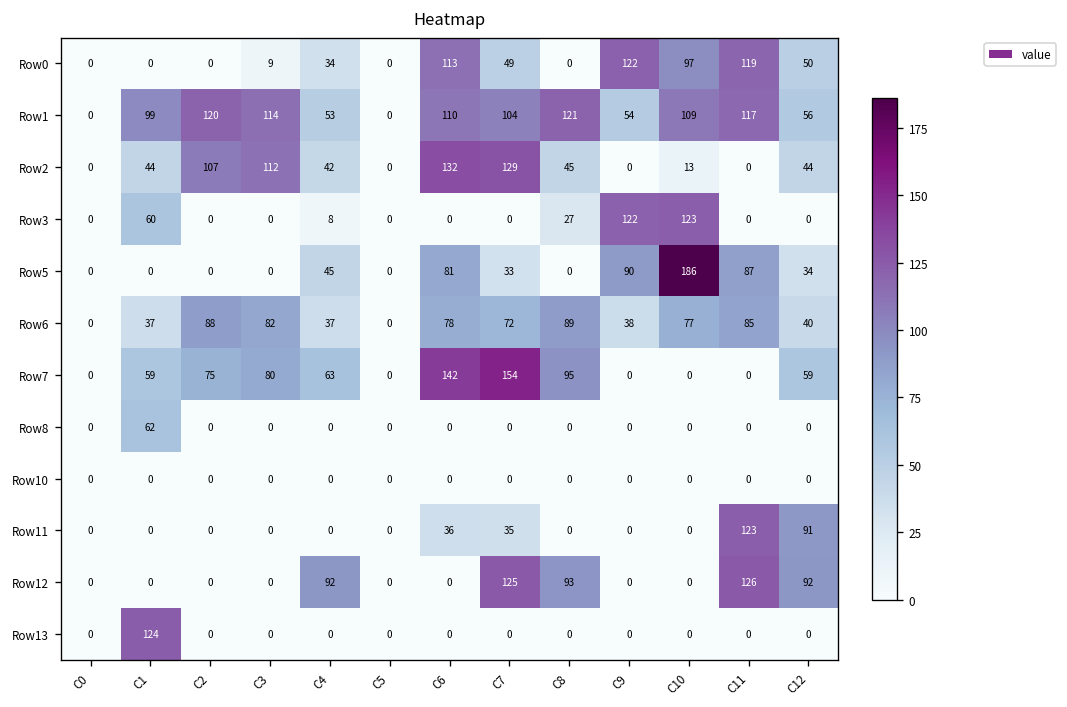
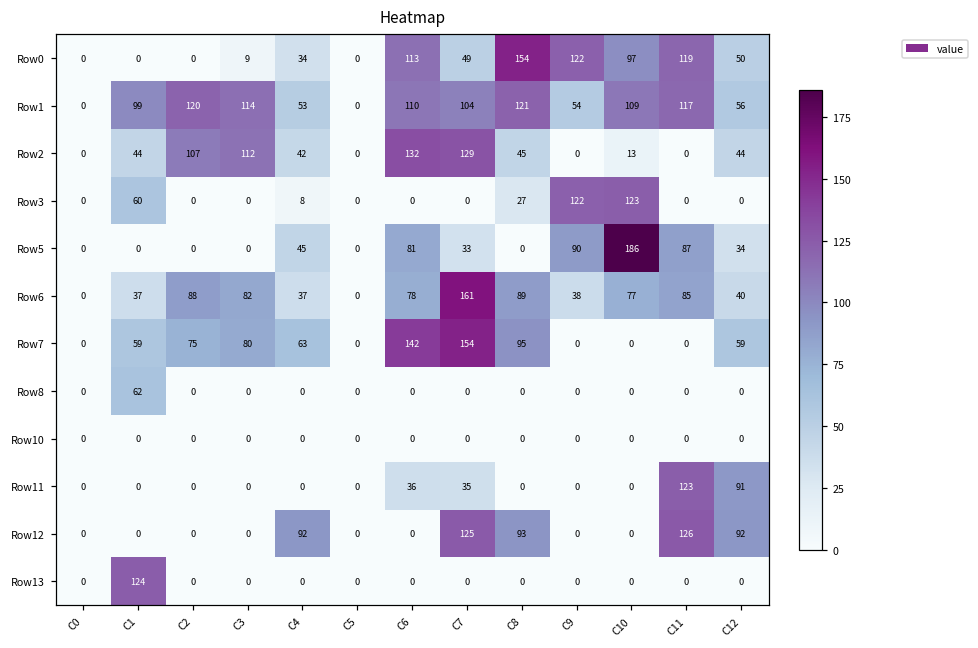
Row0, C8: 0 -> 154
Row6, C7: 72 -> 161
